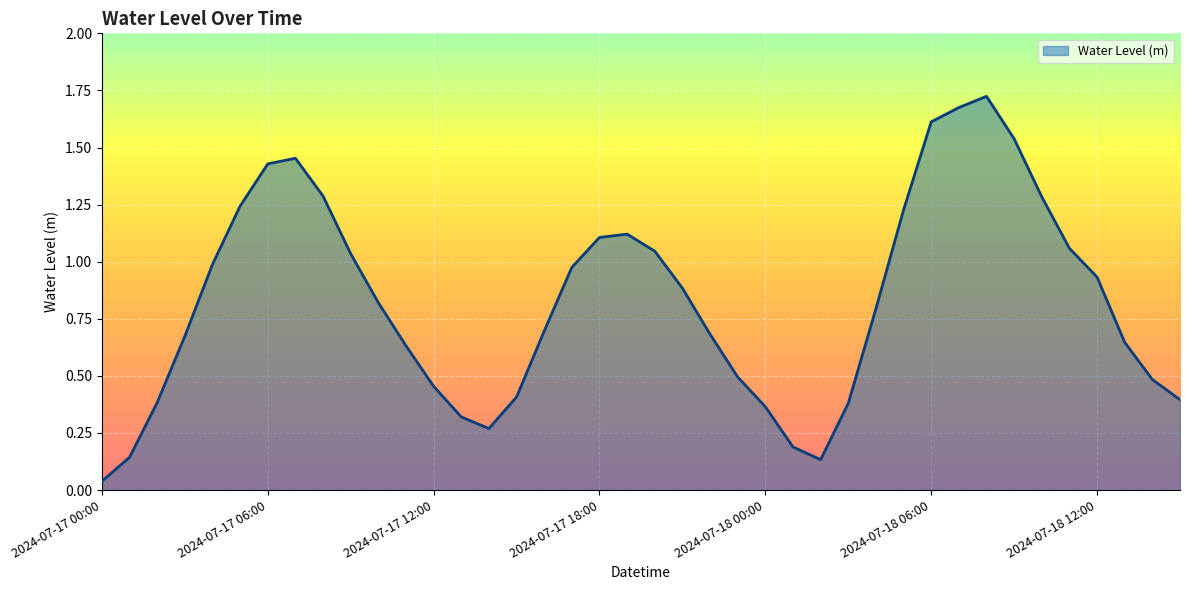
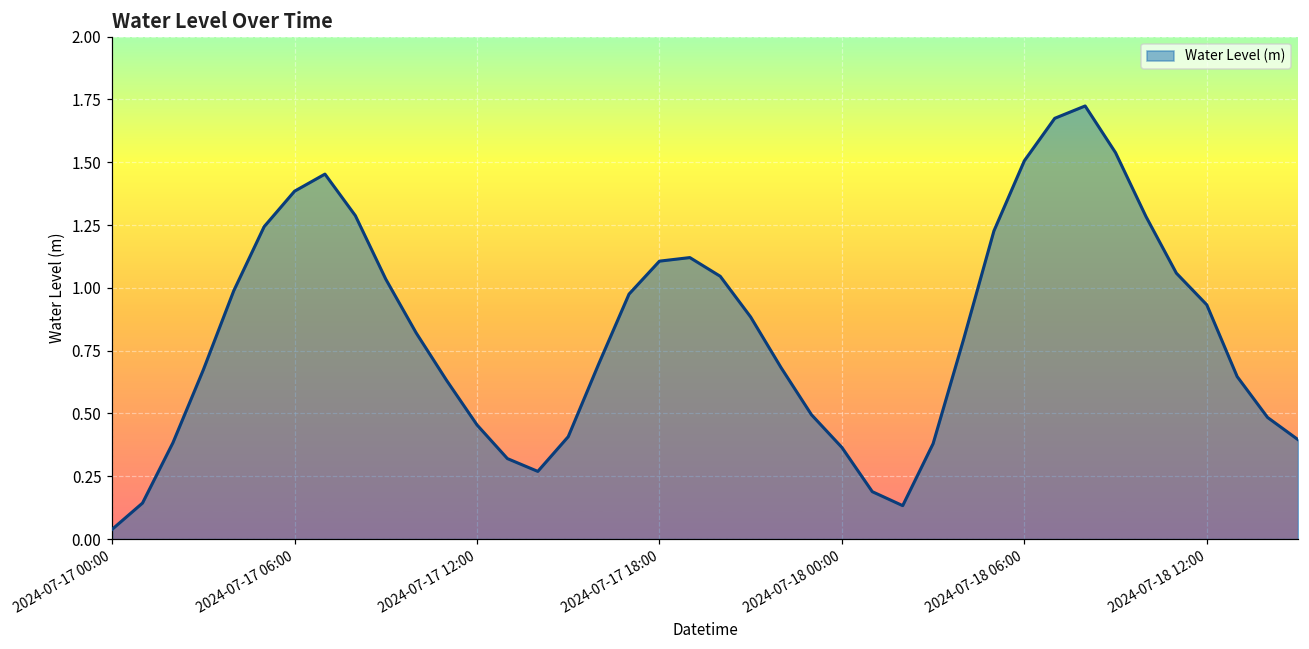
2024-07-17 06:00: 1.43 -> 1.38
2024-07-18 06:00: 1.61 -> 1.51
